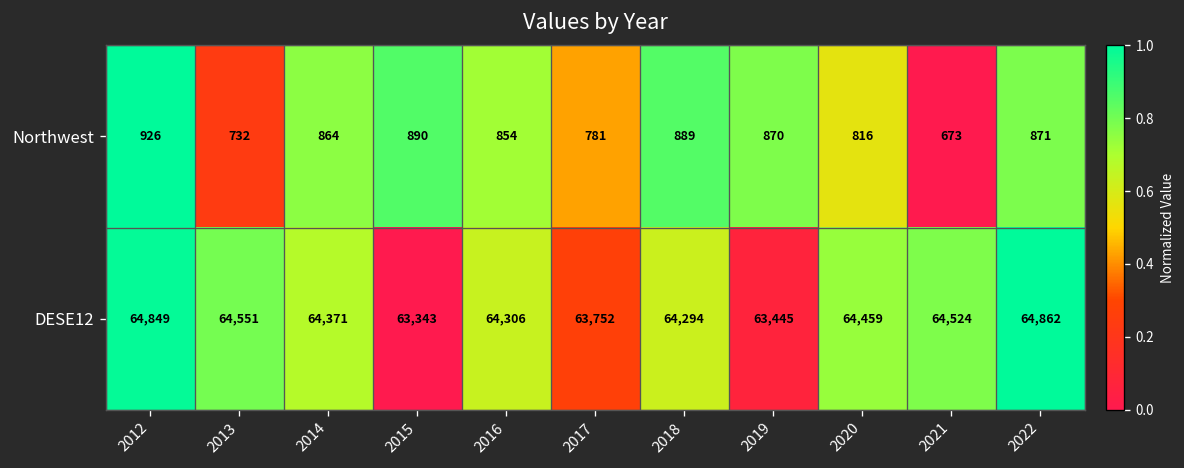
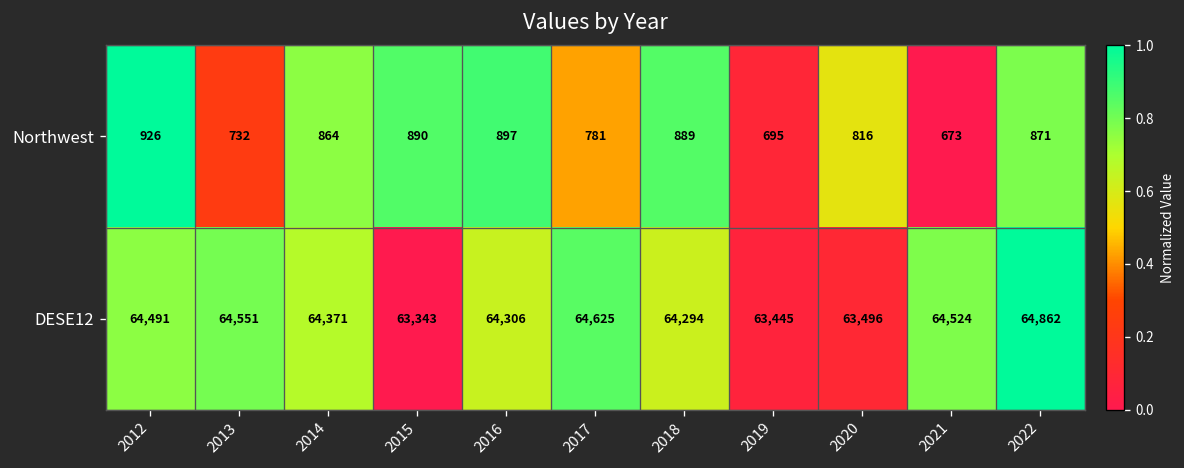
Northwest, 2016: 854 -> 897
Northwest, 2019: 870 -> 695
DESE12, 2012: 64,849 -> 64,491
DESE12, 2017: 63,752 -> 64,625
DESE12, 2020: 64,459 -> 63,496
